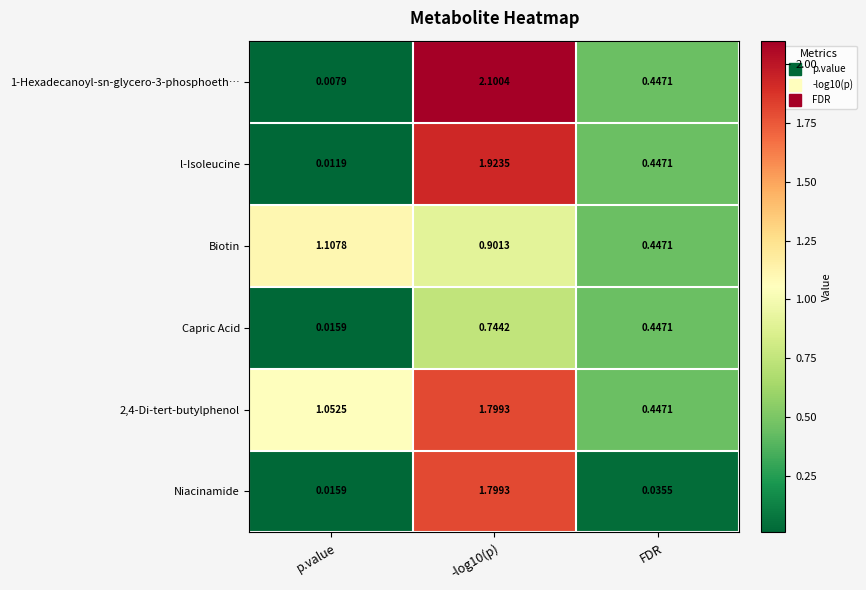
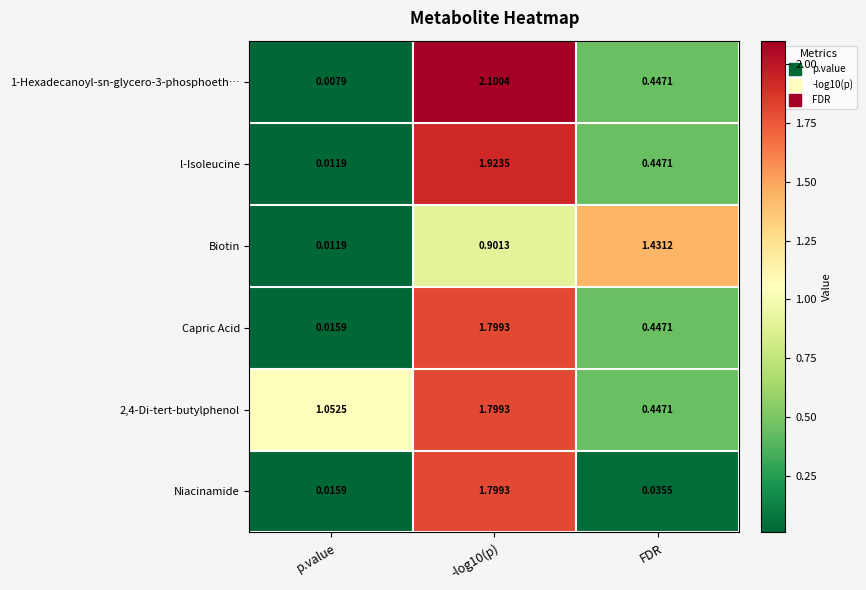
Biotin, p.value: 1.1078 -> 0.0119
Biotin, FDR: 0.4471 -> 1.4312
Capric Acid, -log10(p): 0.7442 -> 1.7993
